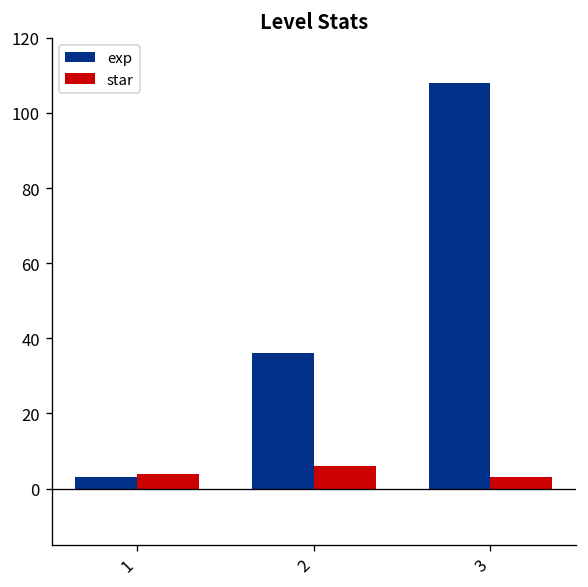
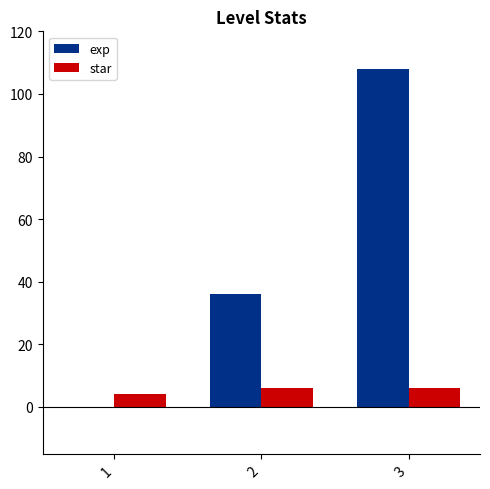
exp, 1: 3 -> 0
star, 3: 3 -> 6
